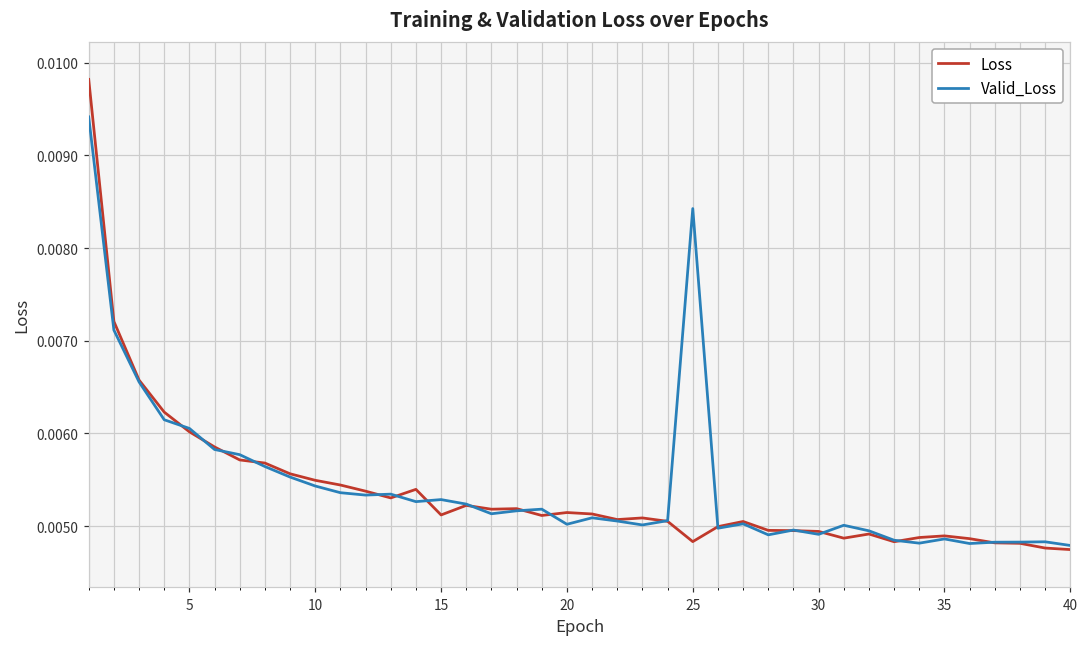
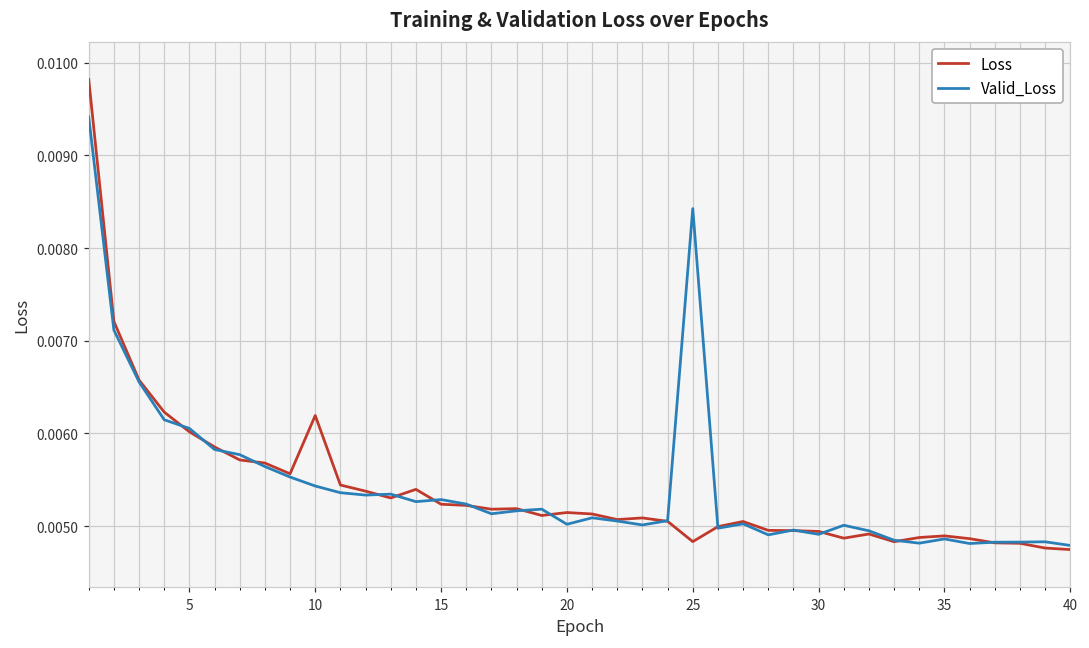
Loss, 10: 0.0055 -> 0.0062
Loss, 15: 0.0051 -> 0.0052
